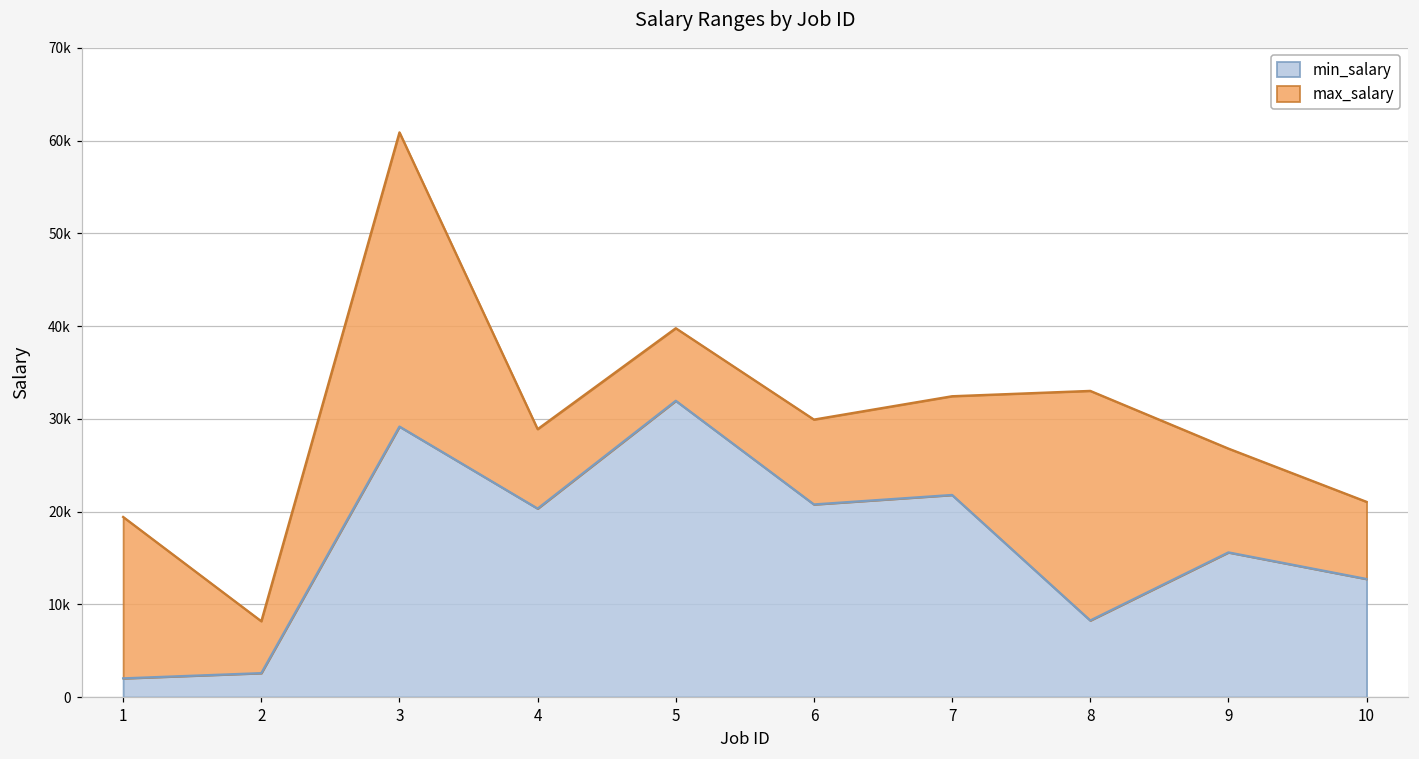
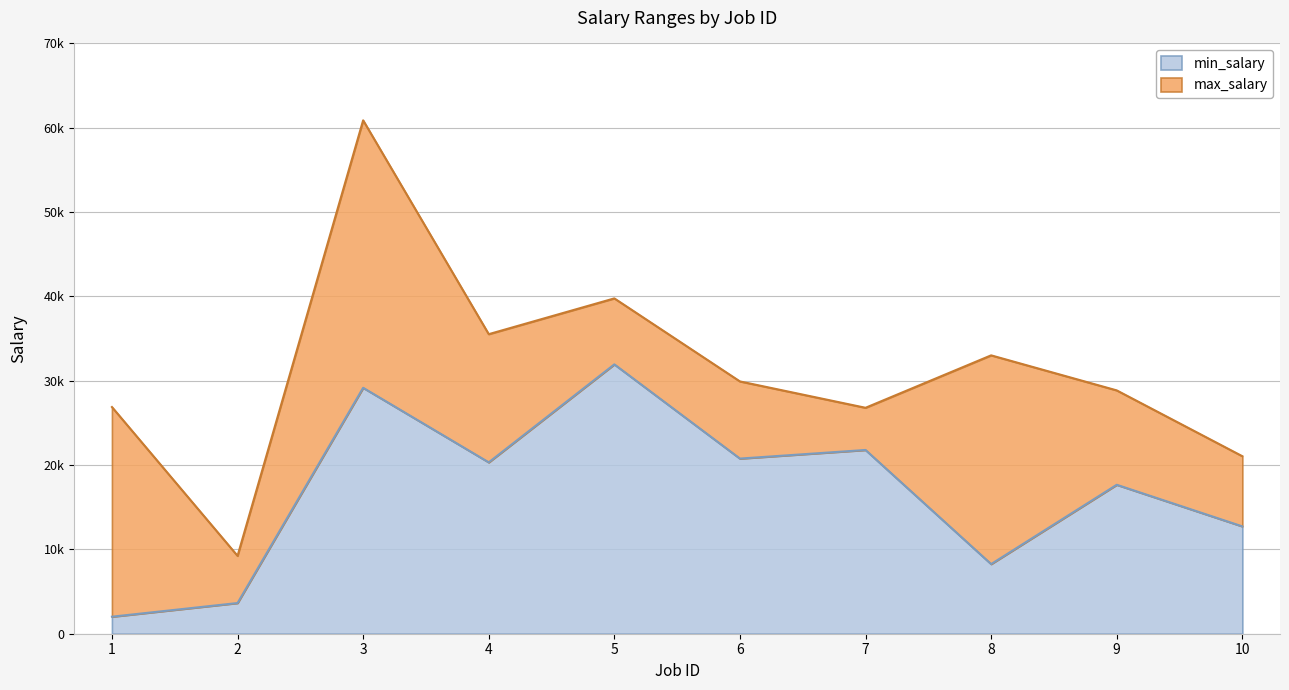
max_salary, 1: 17000 -> 25000
min_salary, 2: 3000 -> 4000
max_salary, 4: 9000 -> 15000
max_salary, 7: 11000 -> 5000
min_salary, 9: 16000 -> 18000
